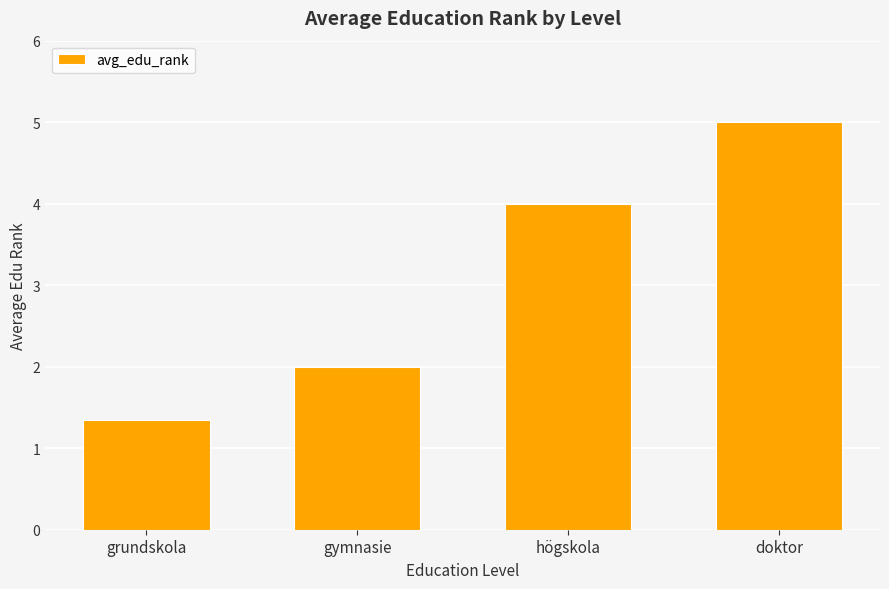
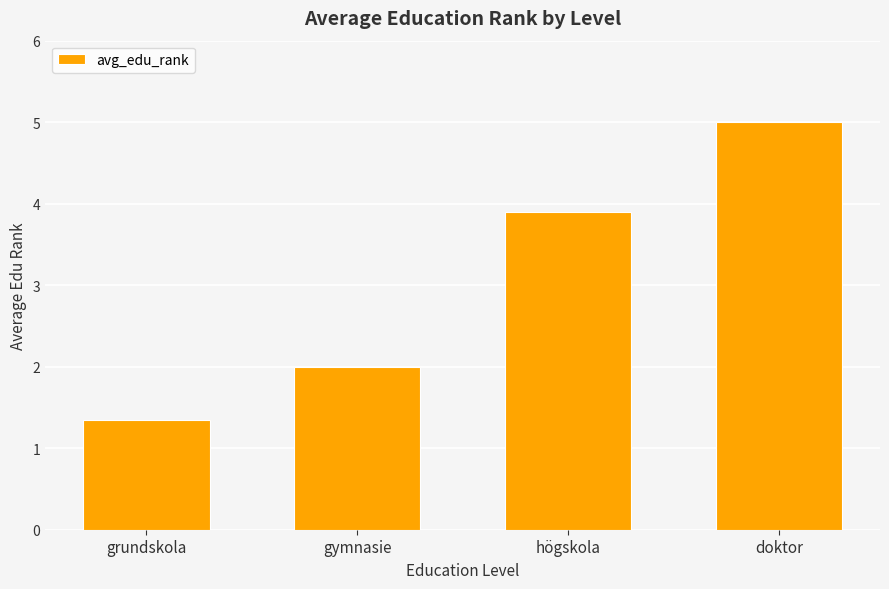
högskola: 4.0 -> 3.9
